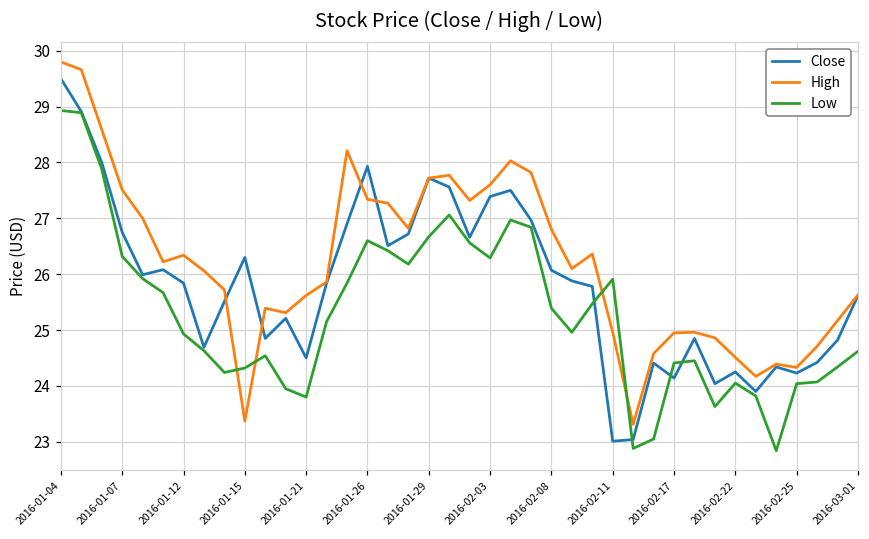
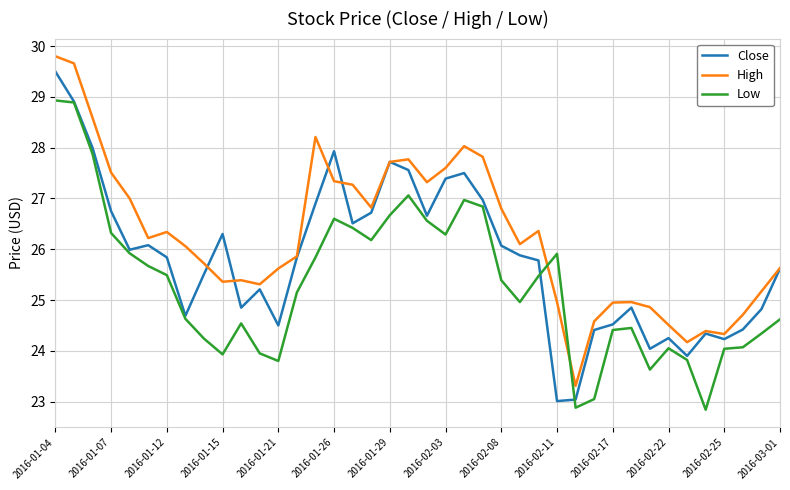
Low, 2016-01-12: 24.9 -> 25.5
High, 2016-01-15: 23.4 -> 25.4
Low, 2016-01-15: 24.3 -> 23.9
Close, 2016-02-17: 24.1 -> 24.5
